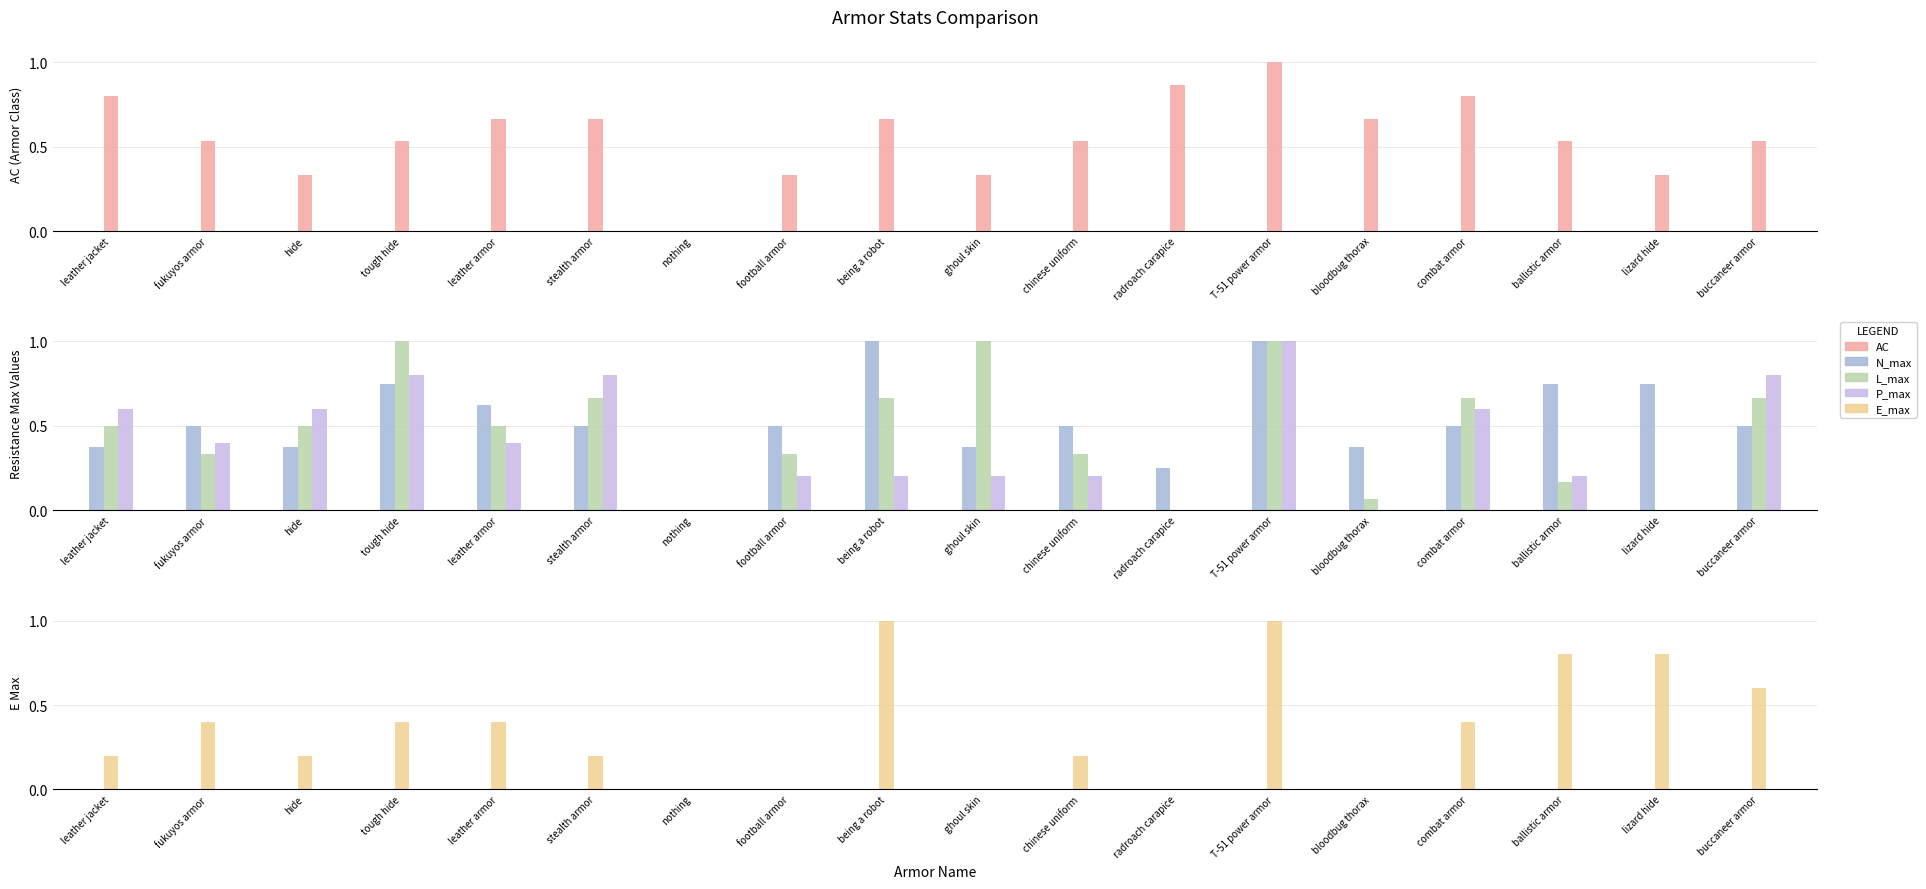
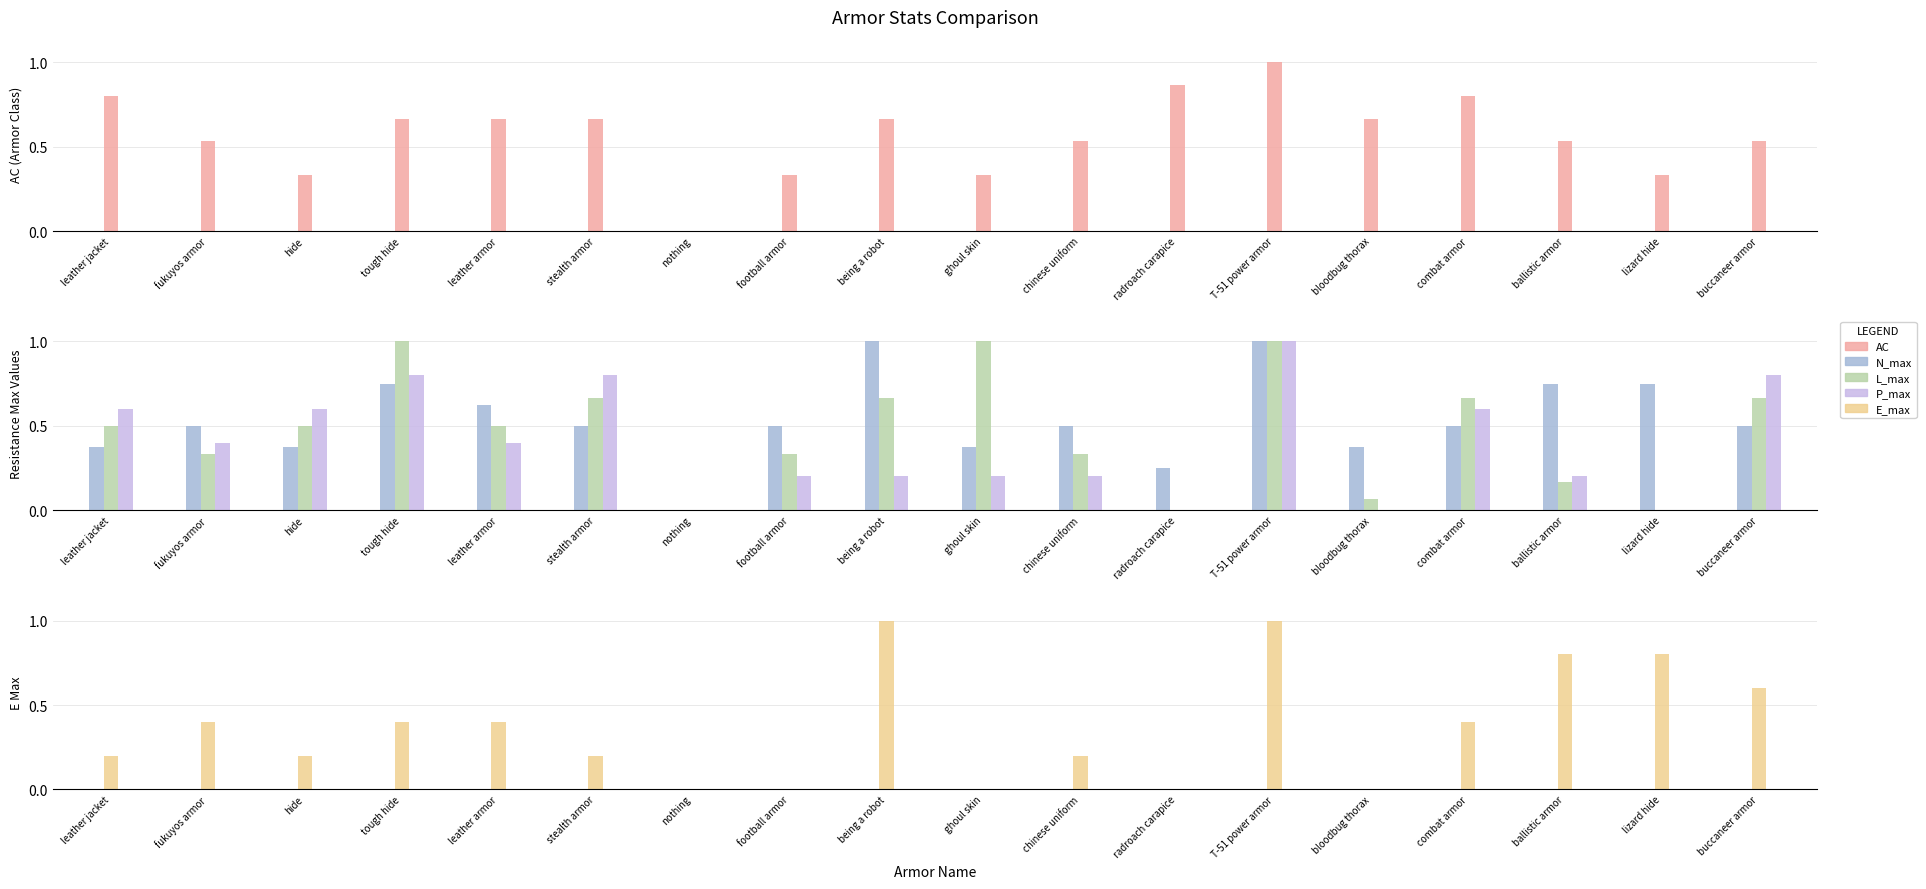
Armor Stats Comparison, tough hide: 0.53 -> 0.67
